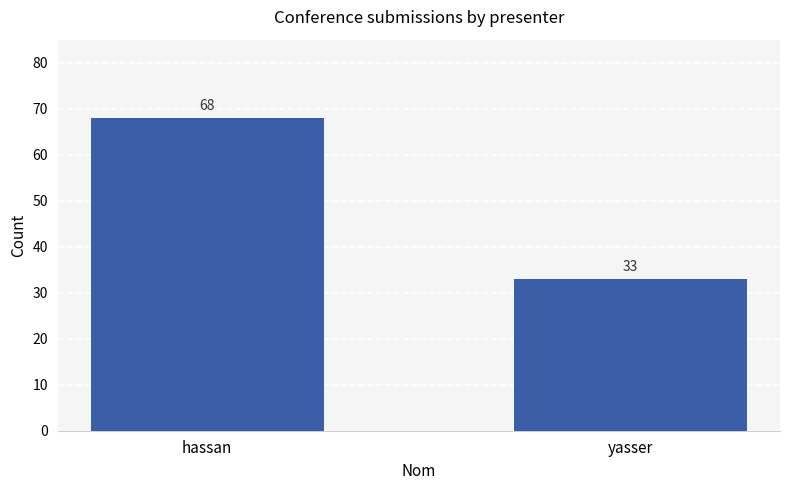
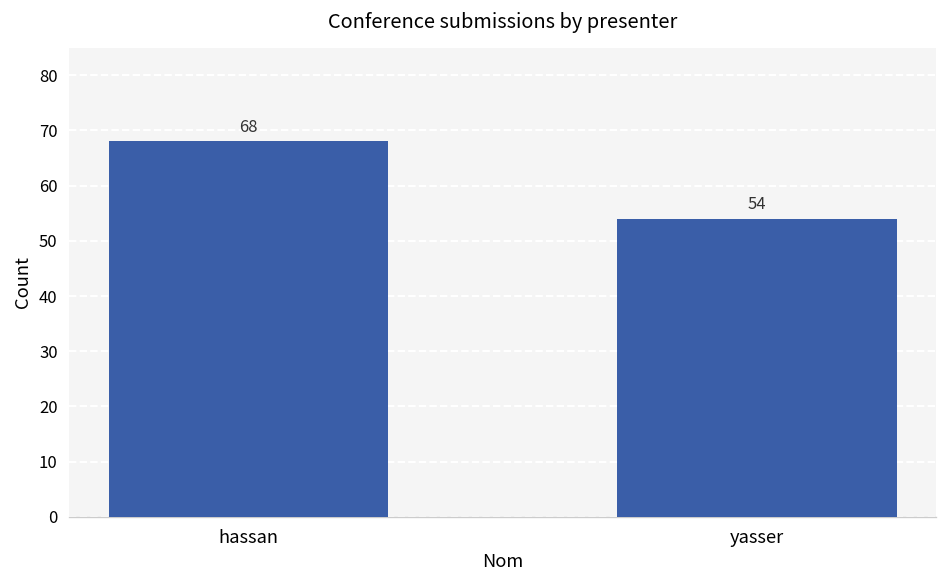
yasser: 33 -> 54
